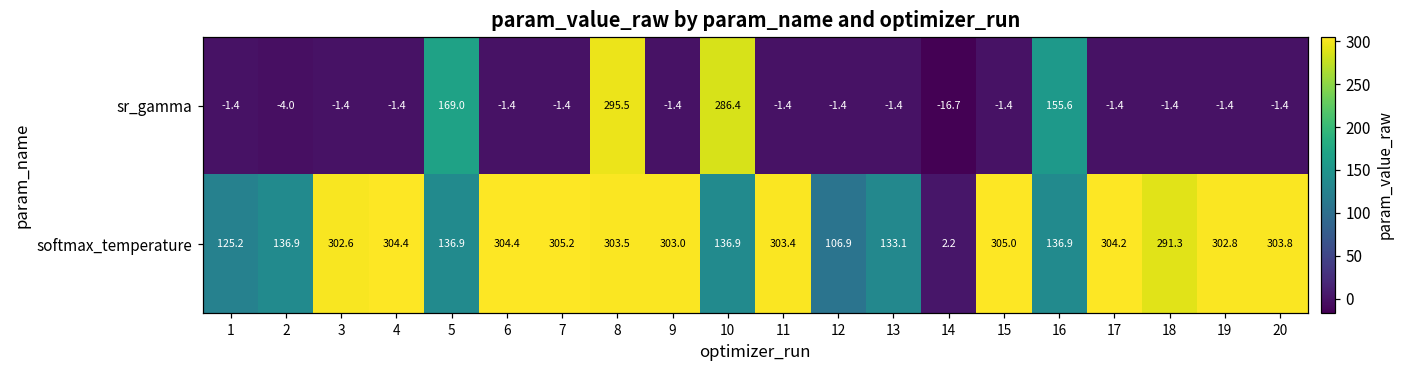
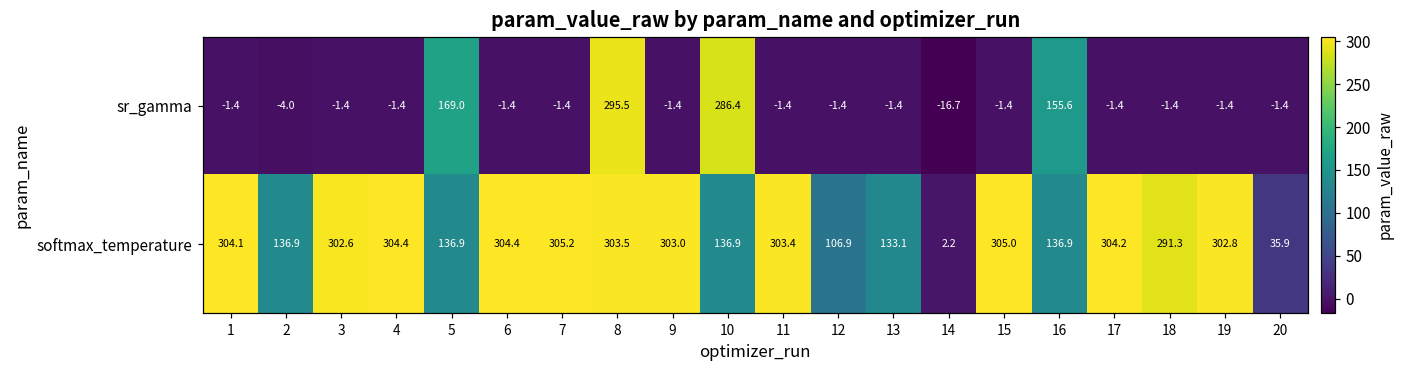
softmax_temperature, 1: 125.2 -> 304.1
softmax_temperature, 20: 303.8 -> 35.9
